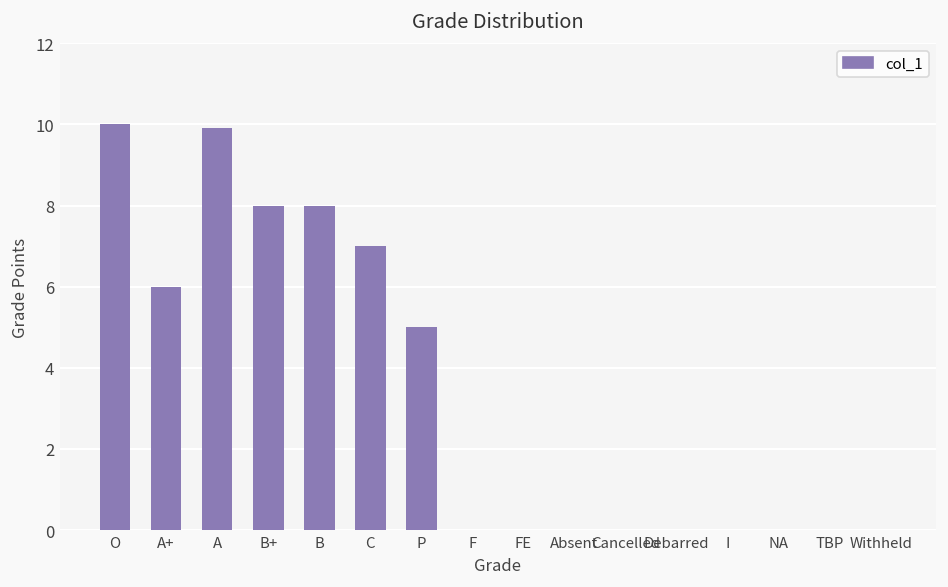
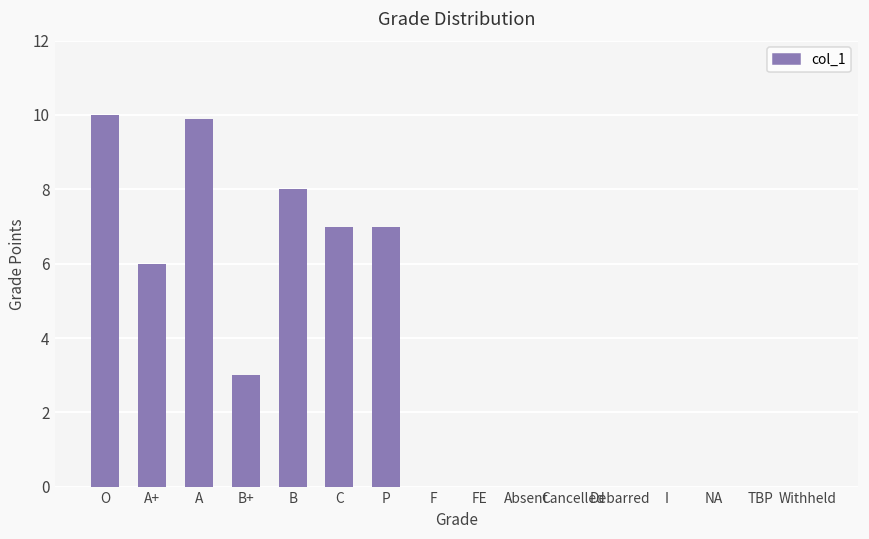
B+: 8 -> 3
P: 5 -> 7
